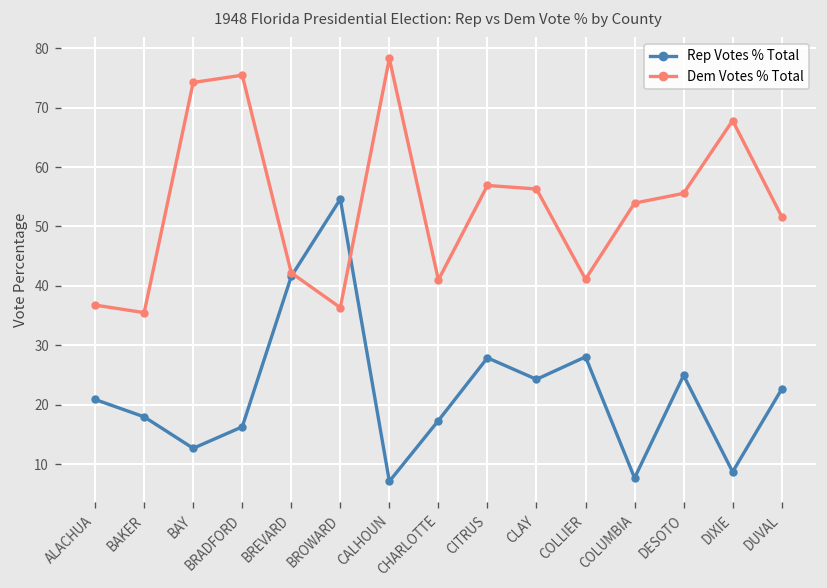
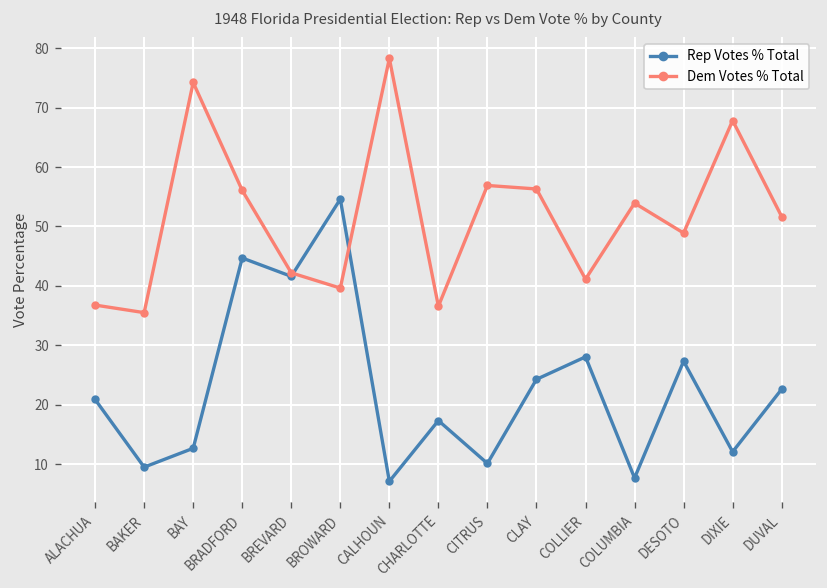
Rep Votes % Total, BAKER: 18 -> 10
Rep Votes % Total, BRADFORD: 16 -> 45
Dem Votes % Total, BRADFORD: 75 -> 56
Dem Votes % Total, BROWARD: 36 -> 40
Dem Votes % Total, CHARLOTTE: 41 -> 37
Rep Votes % Total, CITRUS: 28 -> 10
Rep Votes % Total, DESOTO: 25 -> 27
Dem Votes % Total, DESOTO: 56 -> 49
Rep Votes % Total, DIXIE: 9 -> 12
